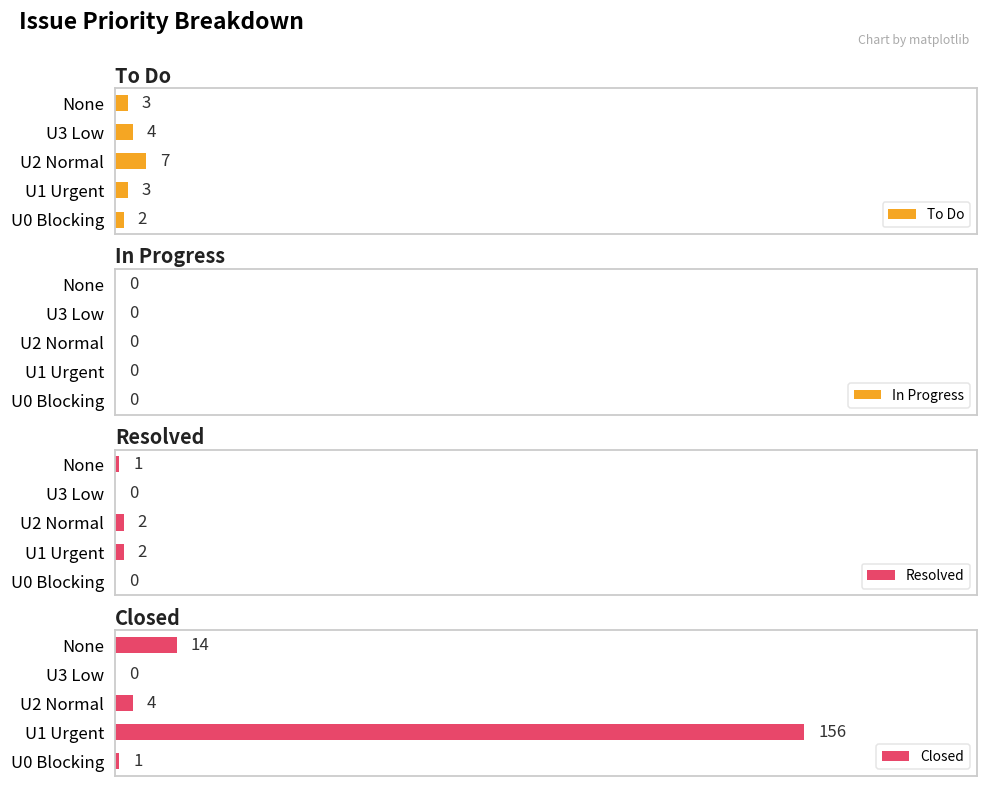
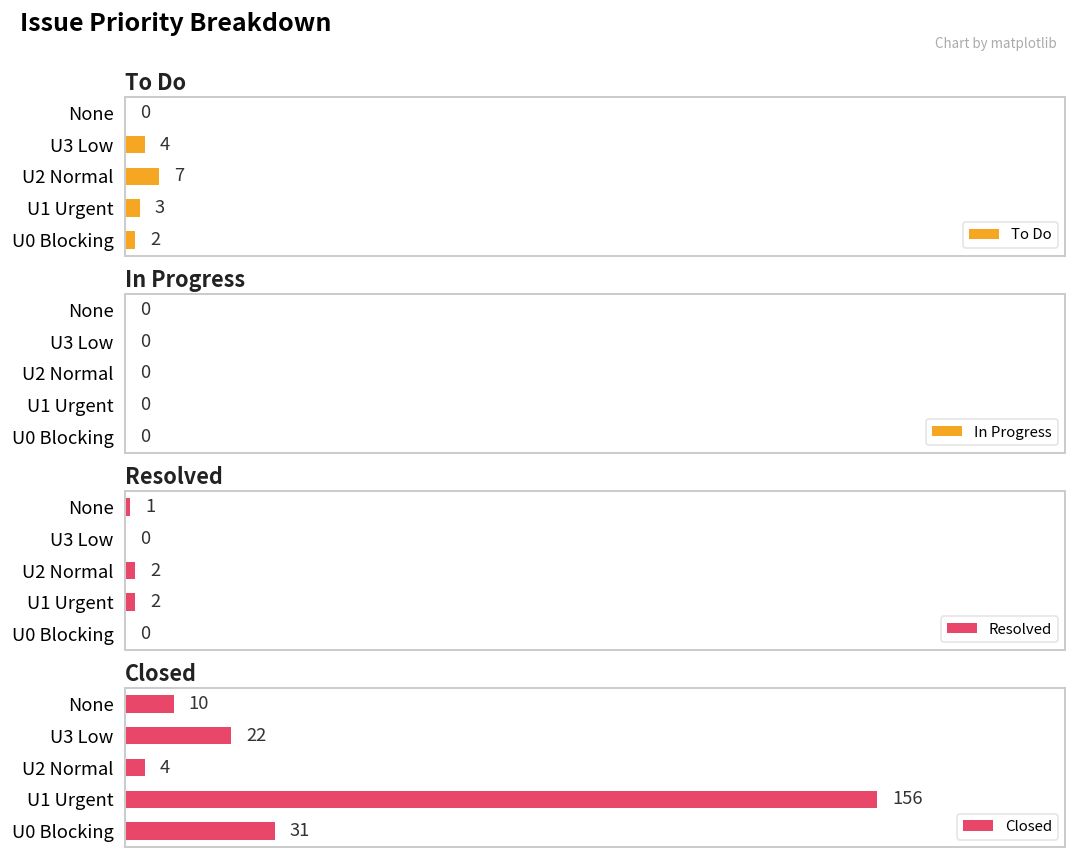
To Do, None: 3 -> 0
Closed, None: 14 -> 10
Closed, U3 Low: 0 -> 22
Closed, U0 Blocking: 1 -> 31
